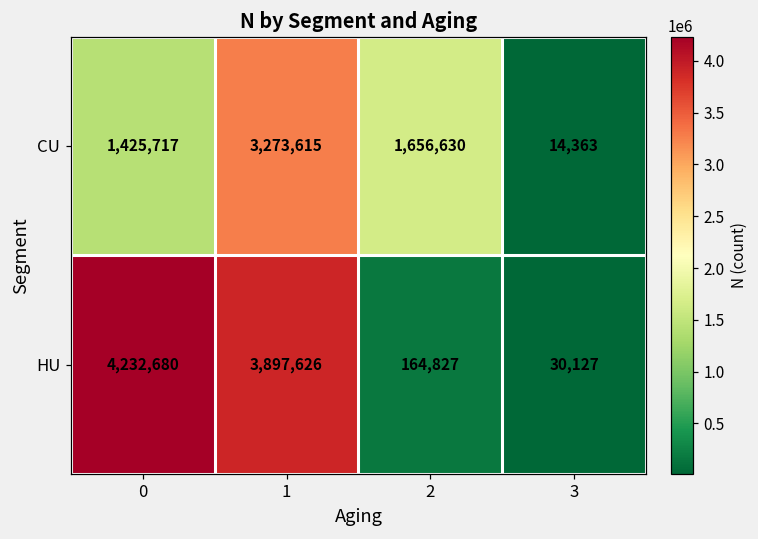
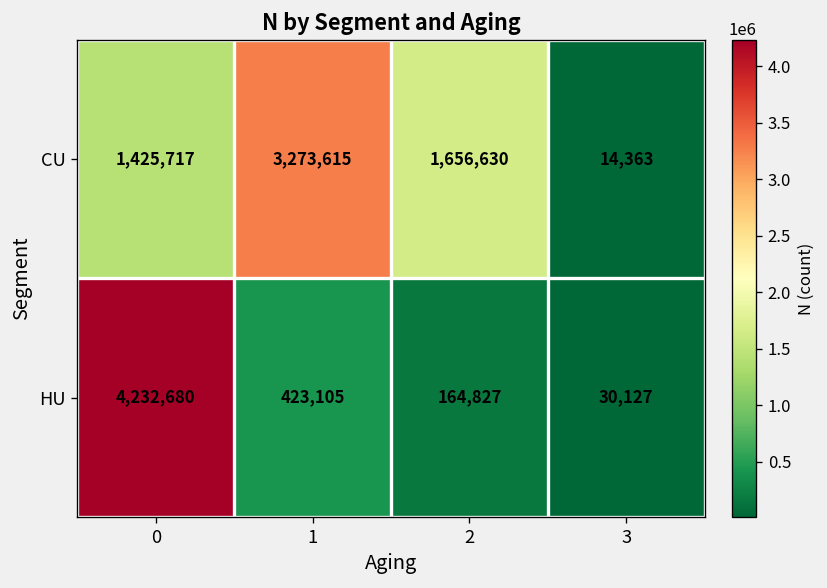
HU, 1: 3,897,626 -> 423,105
